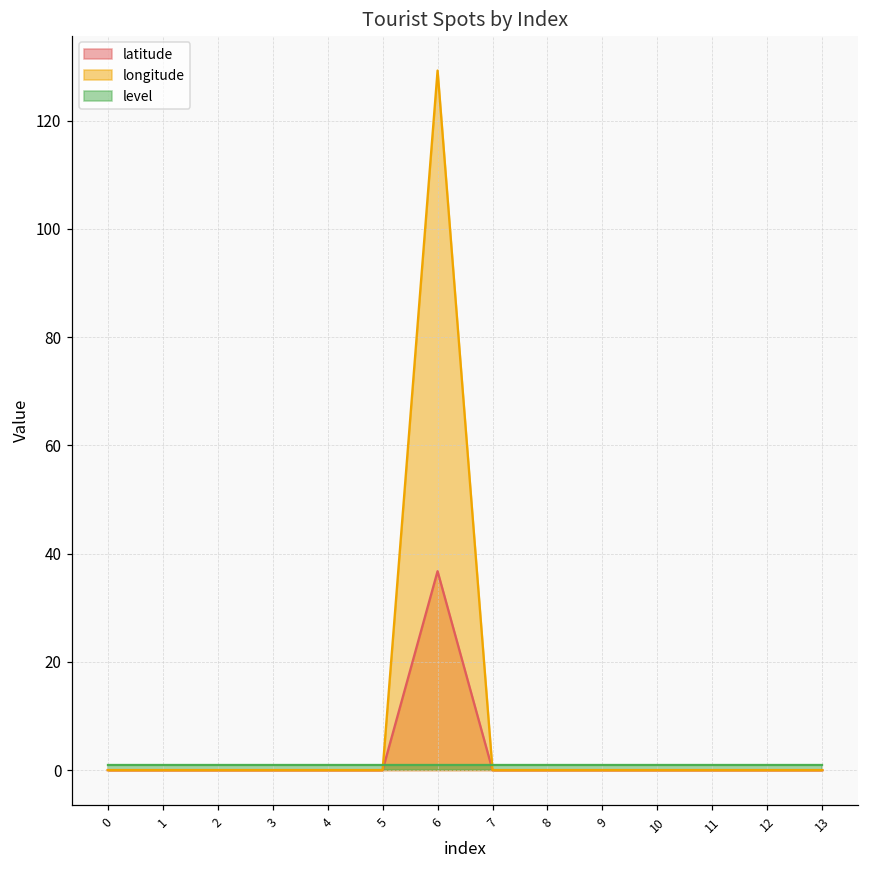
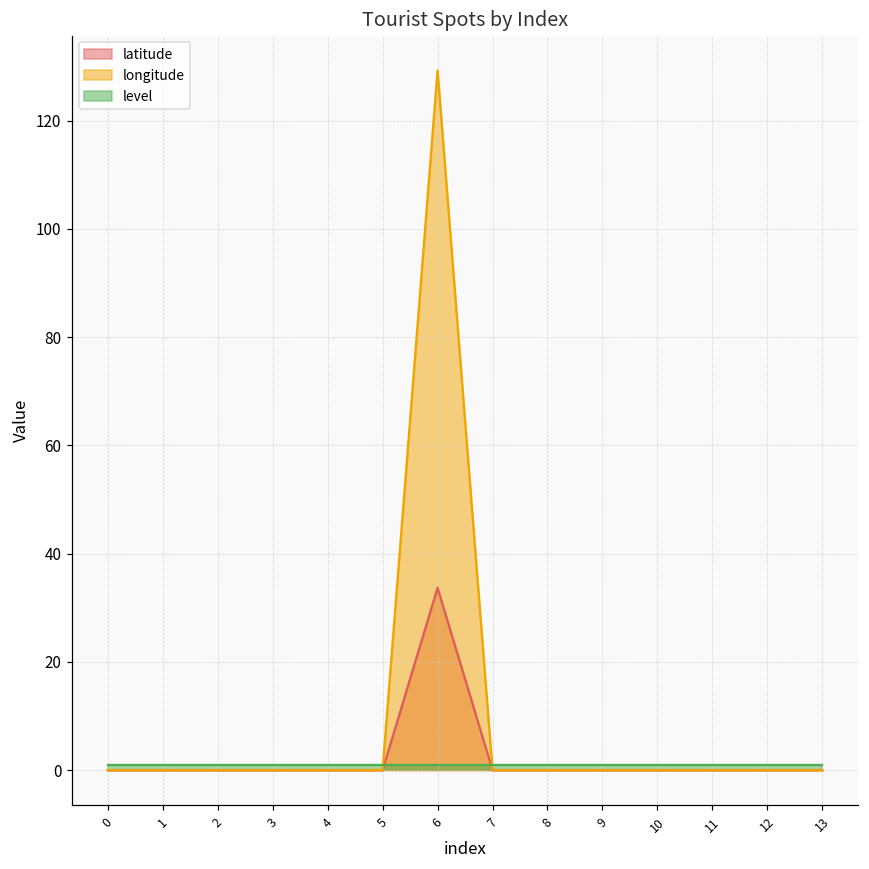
latitude, 6: 37 -> 34
